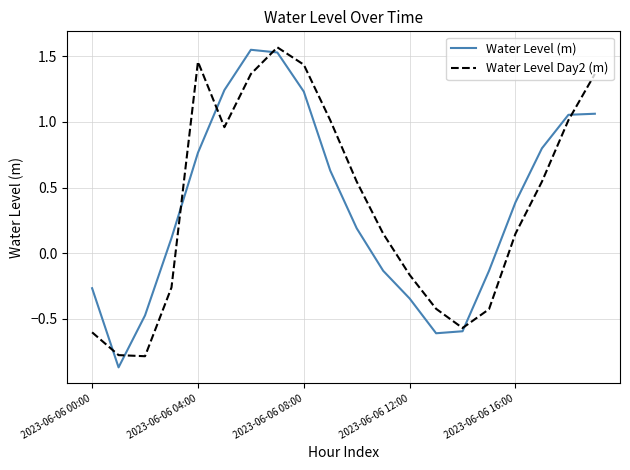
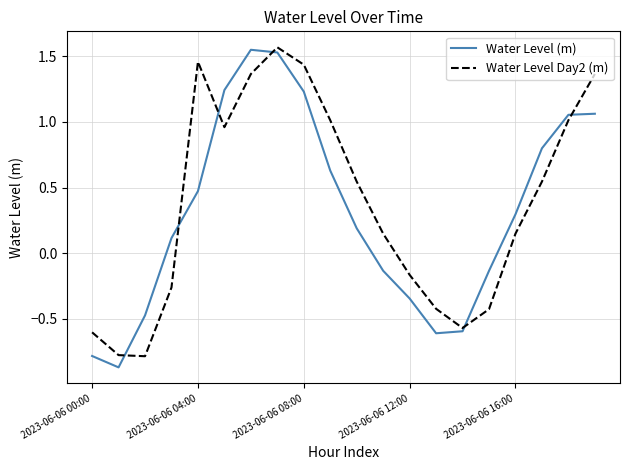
Water Level (m), 2023-06-06 00:00: -0.27 -> -0.78
Water Level (m), 2023-06-06 04:00: 0.76 -> 0.47
Water Level (m), 2023-06-06 16:00: 0.39 -> 0.30
